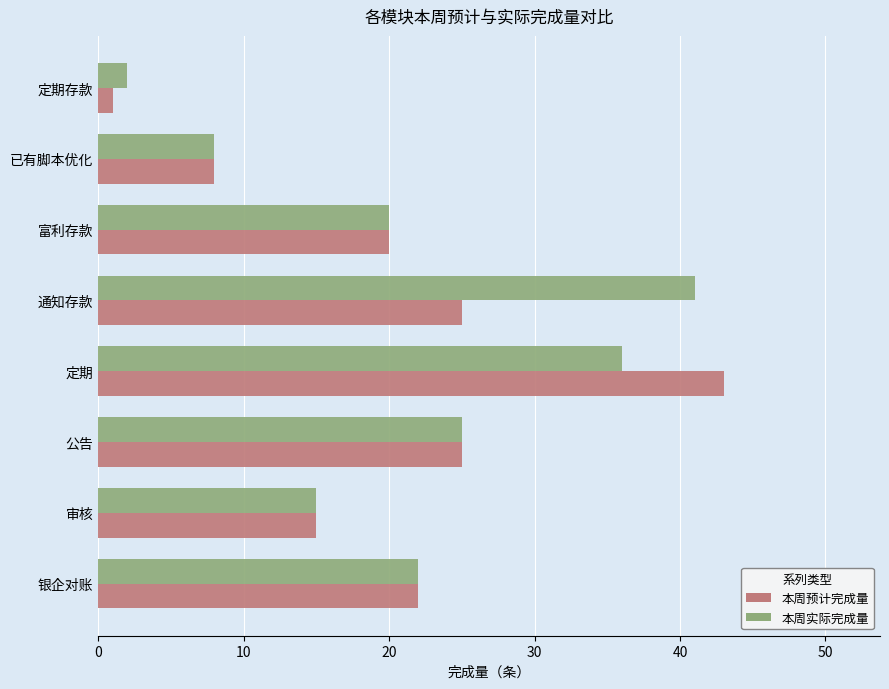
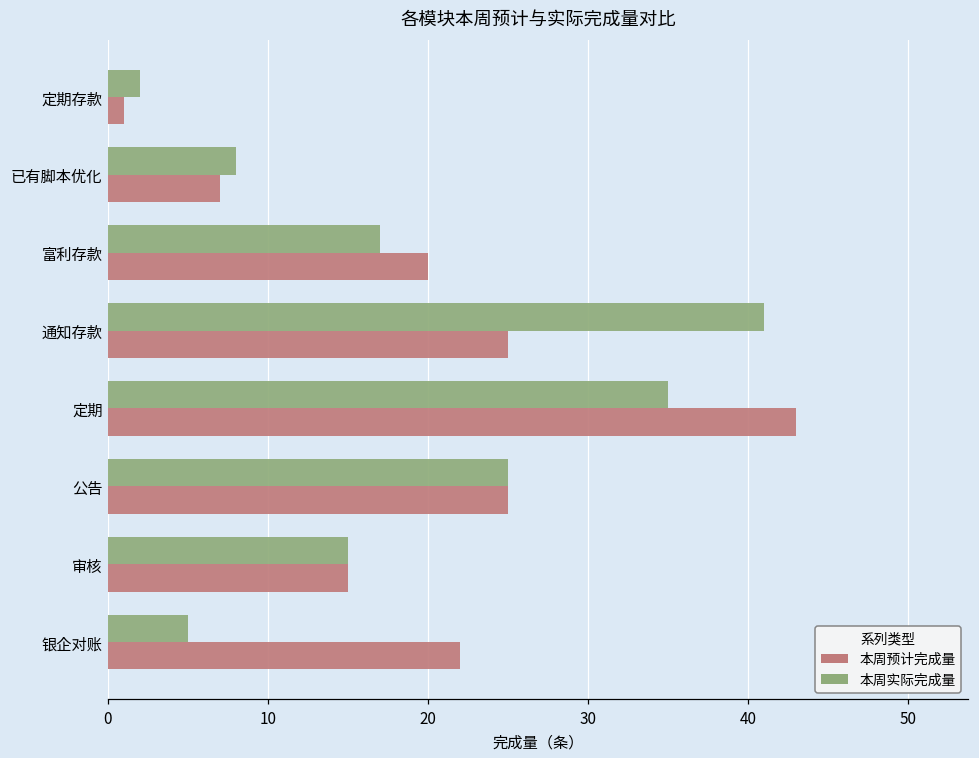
本周预计完成量, 已有脚本优化: 8 -> 7
本周实际完成量, 富利存款: 20 -> 17
本周实际完成量, 定期: 36 -> 35
本周实际完成量, 银企对账: 22 -> 5
